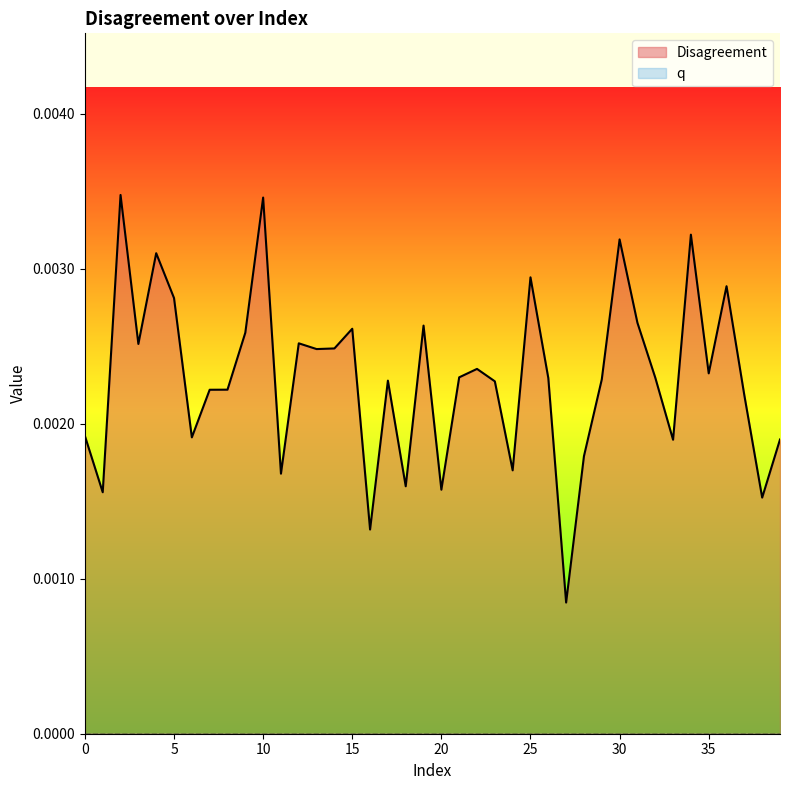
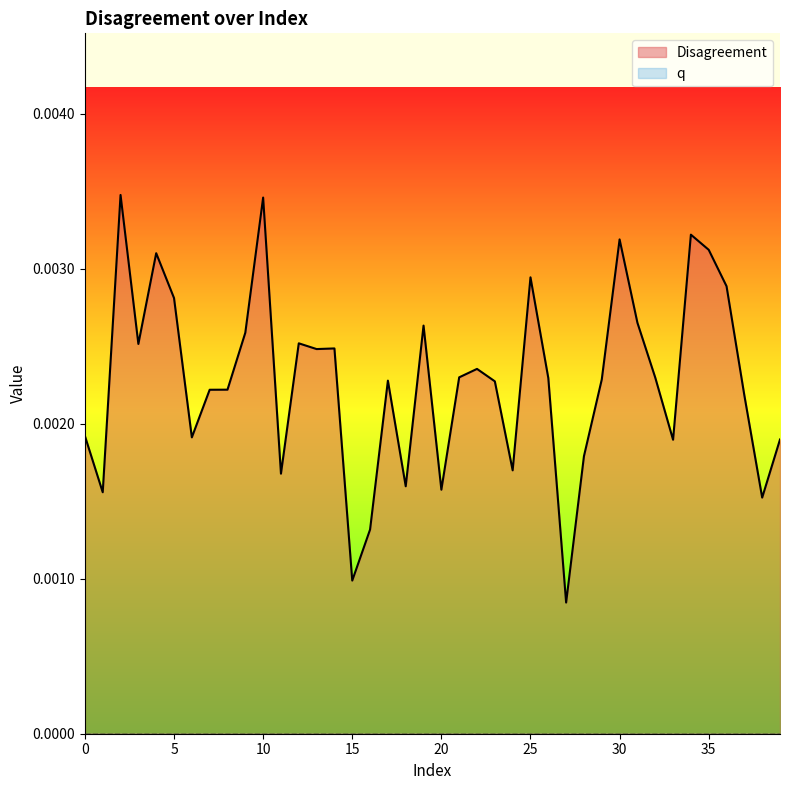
Disagreement, 15: 0.00261 -> 0.00099
Disagreement, 35: 0.00233 -> 0.00312
